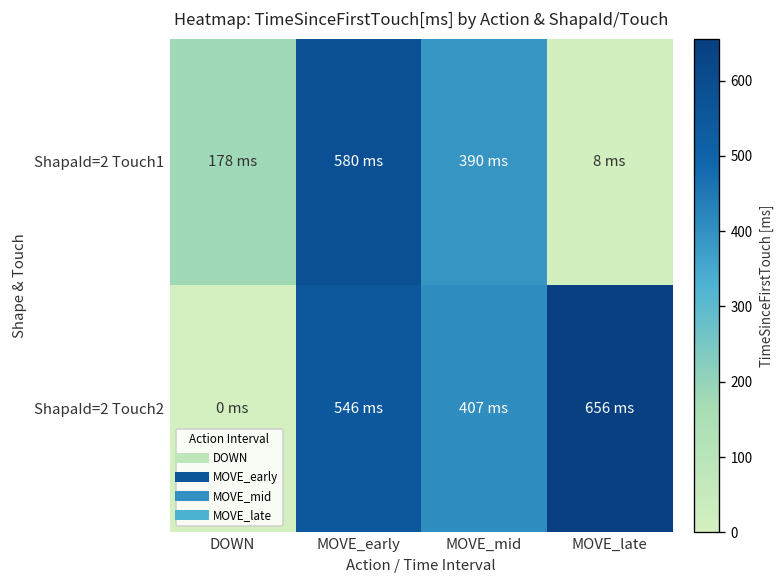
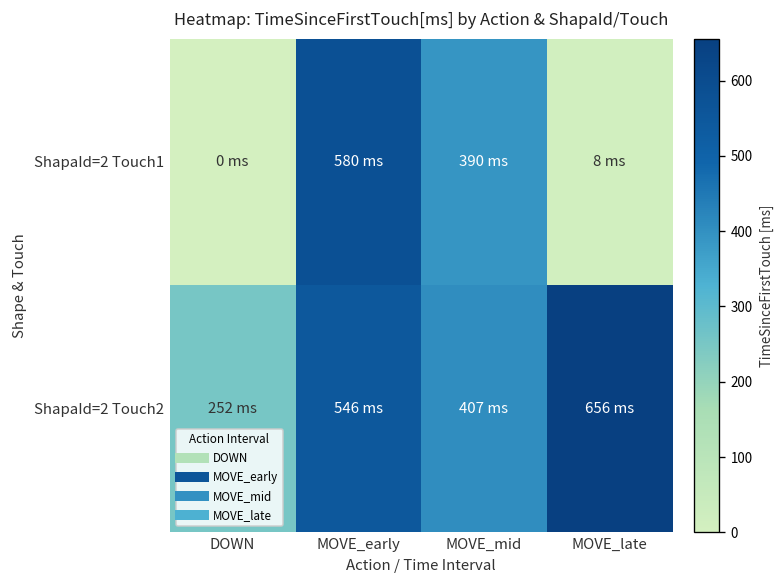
ShapaId=2 Touch1, DOWN: 178 -> 0
ShapaId=2 Touch2, DOWN: 0 -> 252
